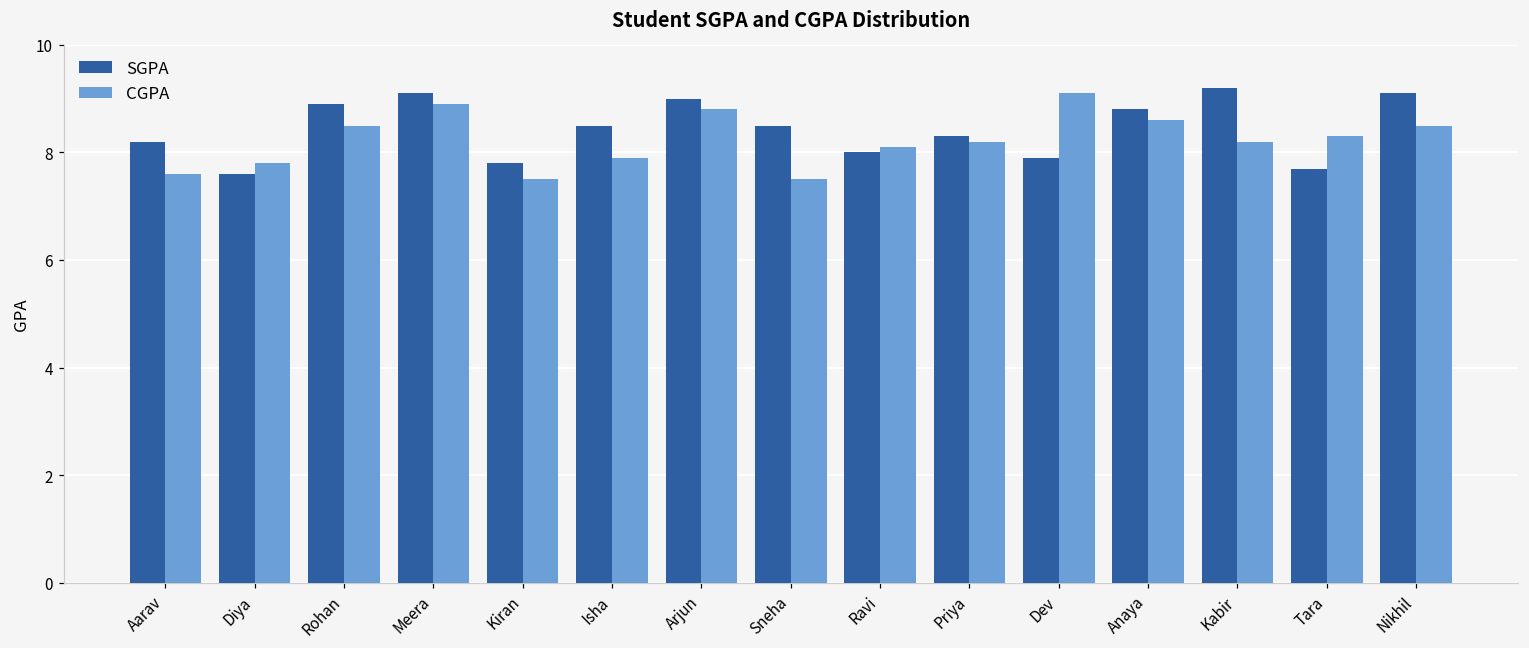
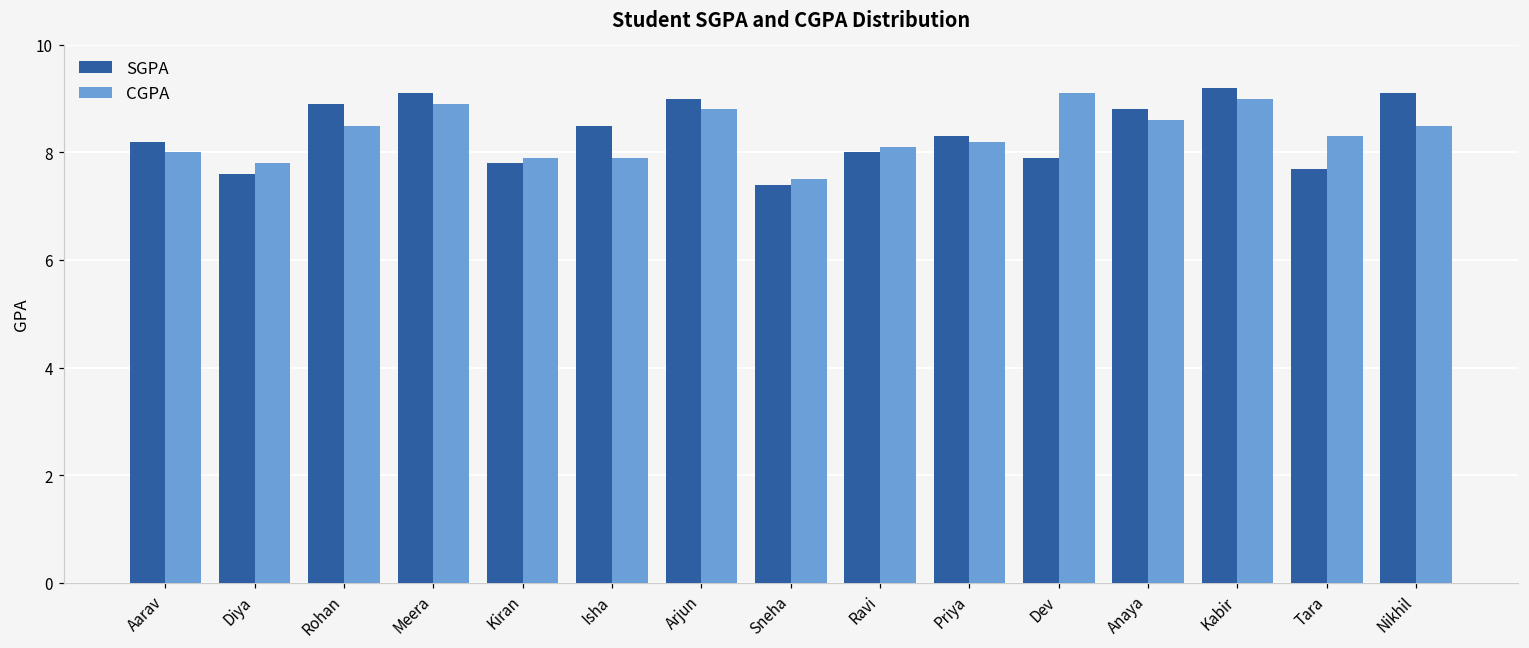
CGPA, Aarav: 7.6 -> 8.0
CGPA, Kiran: 7.5 -> 7.9
SGPA, Sneha: 8.5 -> 7.4
CGPA, Kabir: 8.2 -> 9.0
